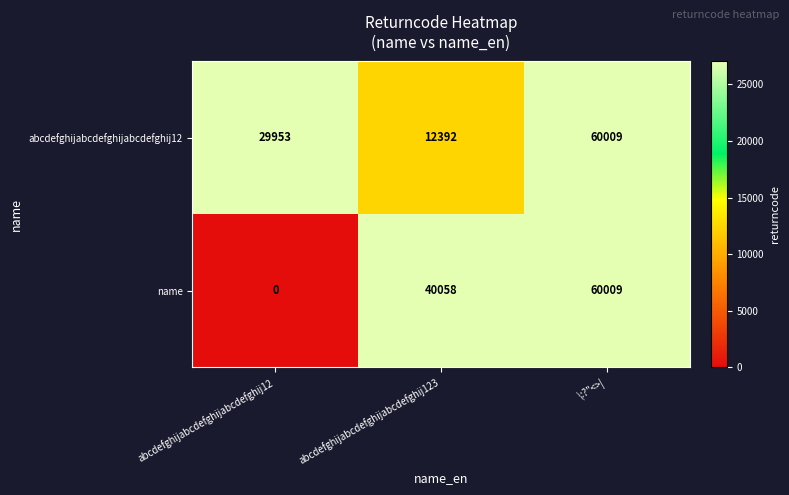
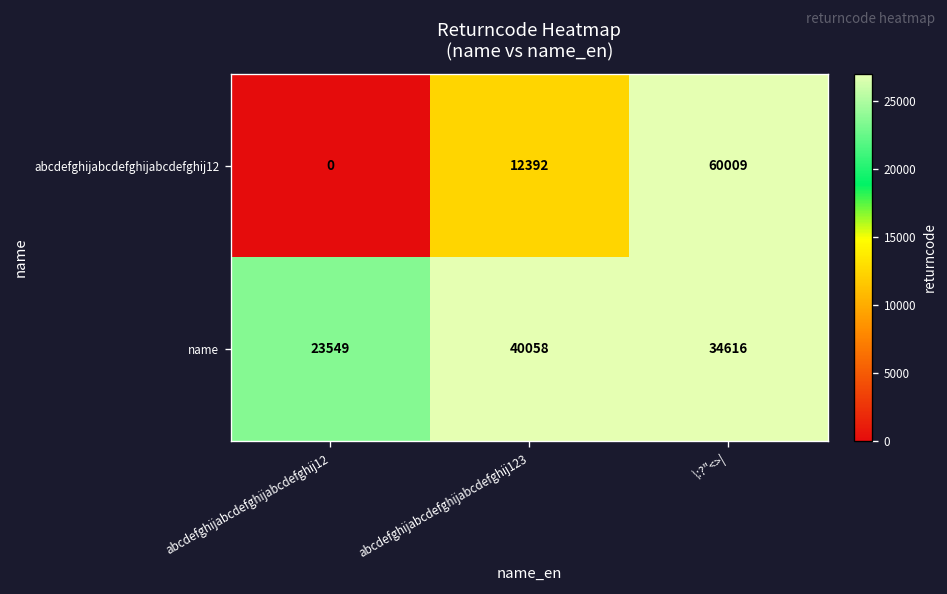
abcdefghijabcdefghijabcdefghij12, abcdefghijabcdefghijabcdefghij12: 29953 -> 0
name, abcdefghijabcdefghijabcdefghij12: 0 -> 23549
name, \:?"<>|: 60009 -> 34616
